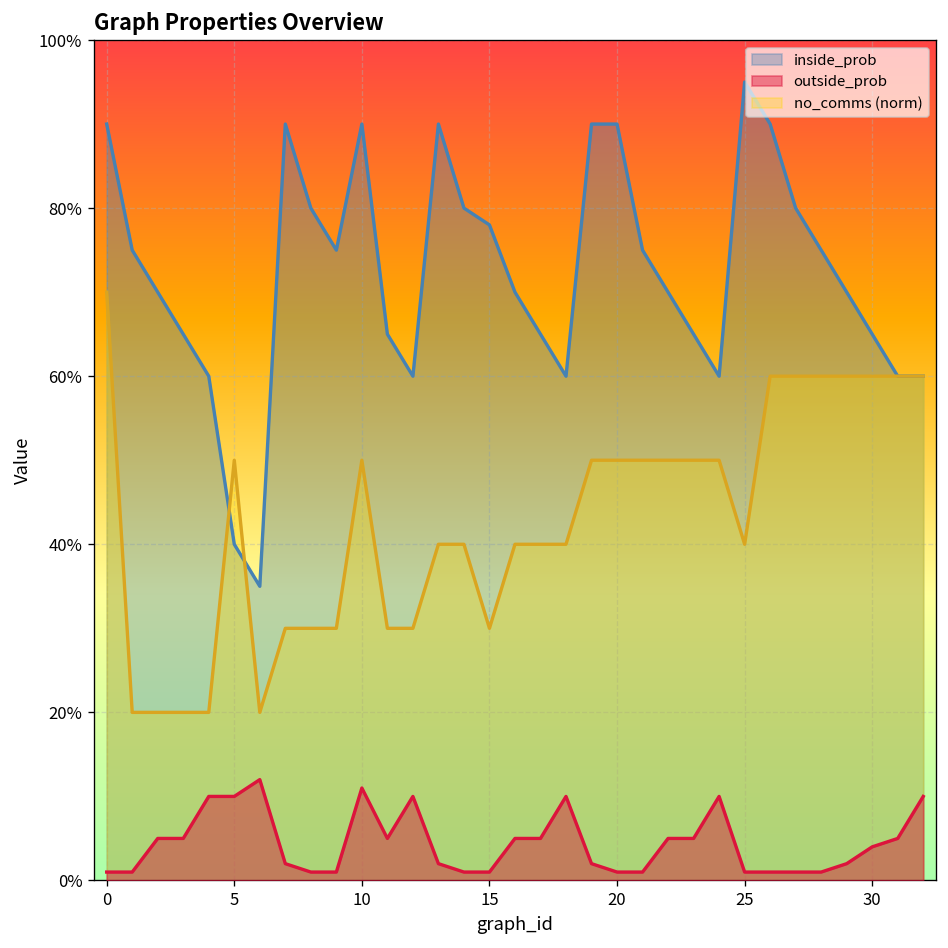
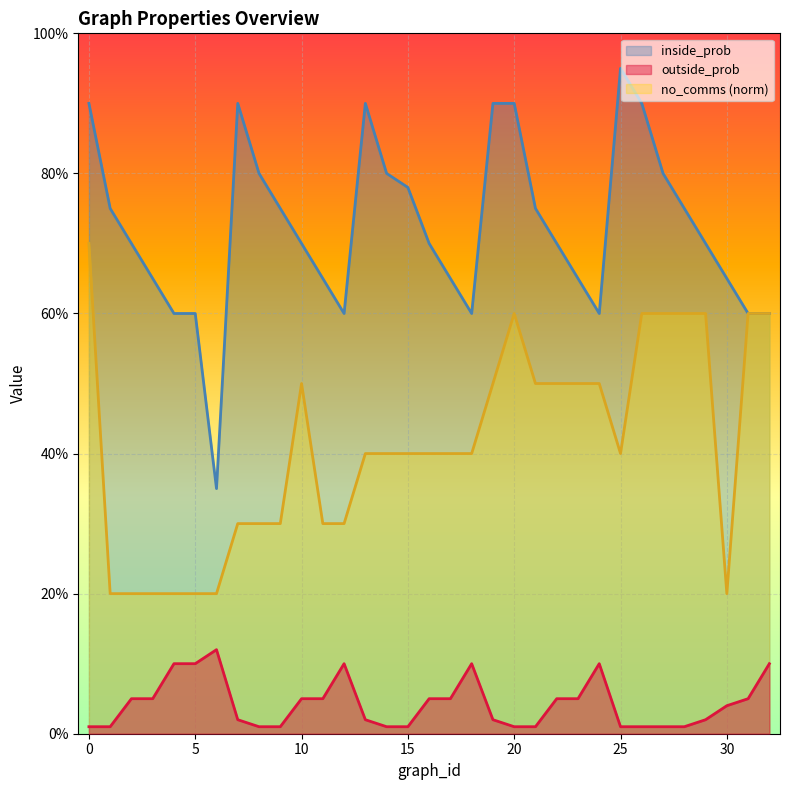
inside_prob, 5: 40% -> 60%
no_comms (norm), 5: 50% -> 20%
inside_prob, 10: 90% -> 70%
outside_prob, 10: 11% -> 5%
no_comms (norm), 15: 30% -> 40%
no_comms (norm), 20: 50% -> 60%
no_comms (norm), 30: 60% -> 20%
